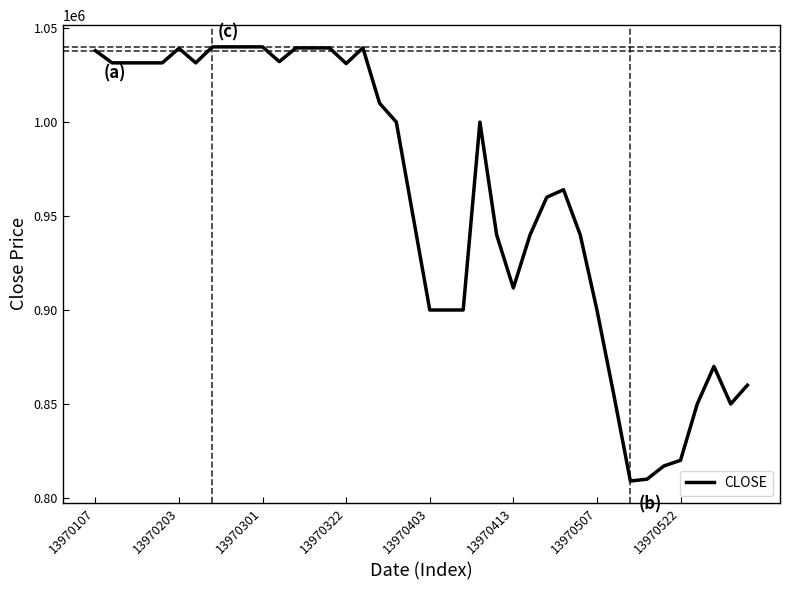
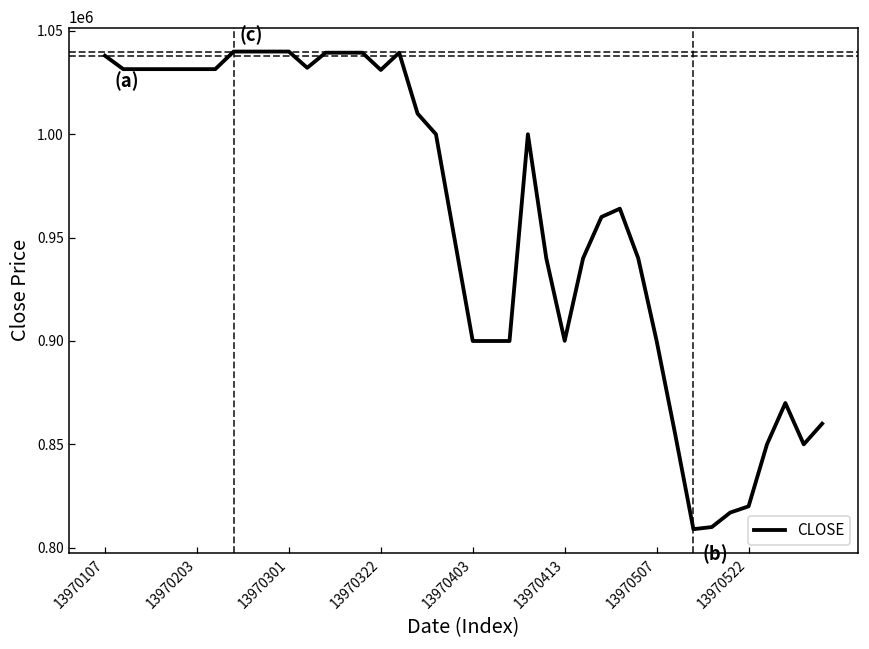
13970203: 1039000 -> 1032000
13970413: 912000 -> 900000
